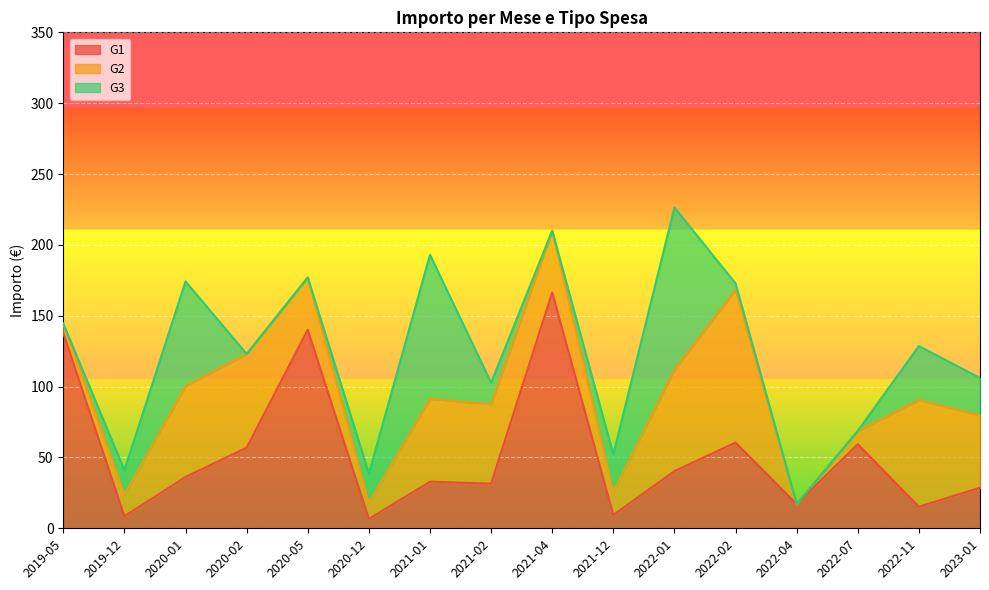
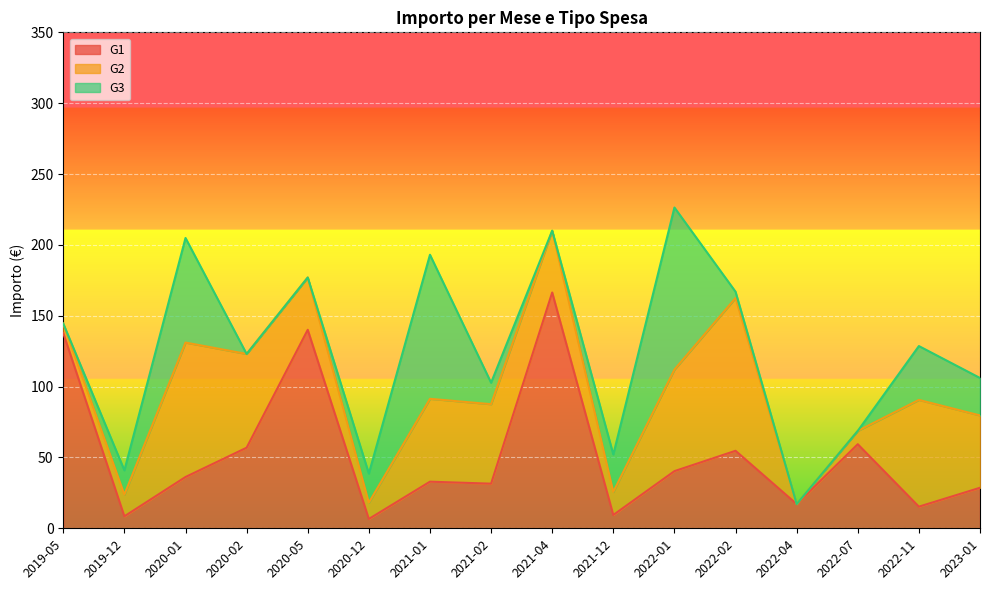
G2, 2020-01: 64 -> 95
G1, 2022-02: 61 -> 55
